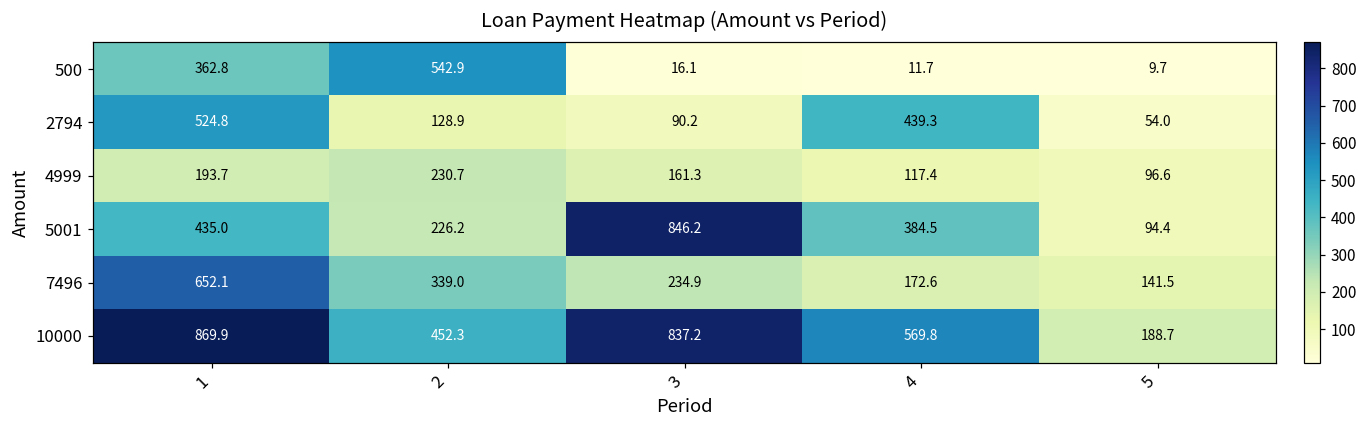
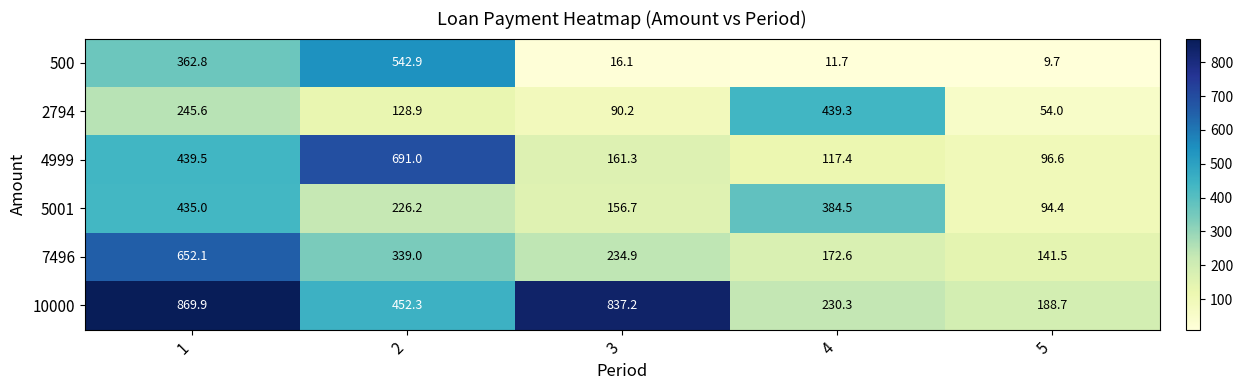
2794, 1: 524.8 -> 245.6
4999, 1: 193.7 -> 439.5
4999, 2: 230.7 -> 691.0
5001, 3: 846.2 -> 156.7
10000, 4: 569.8 -> 230.3
